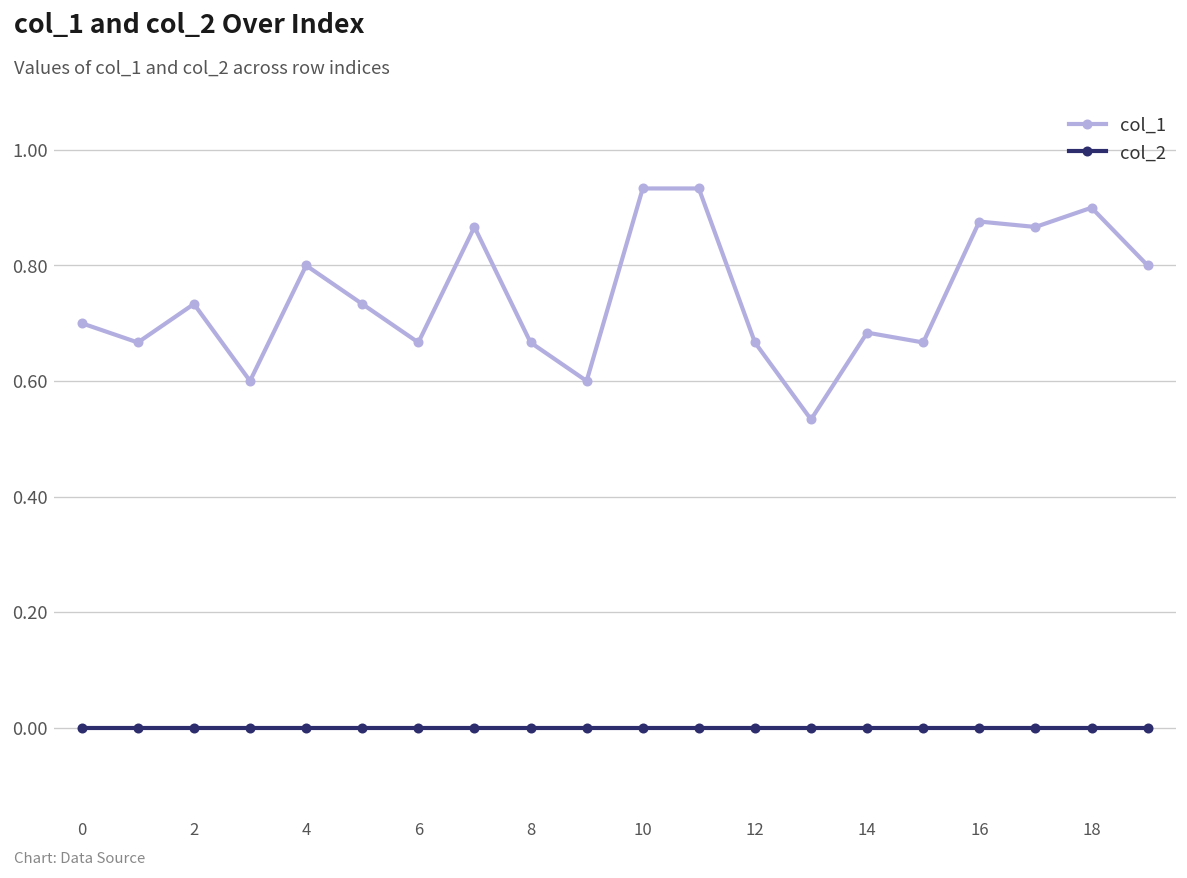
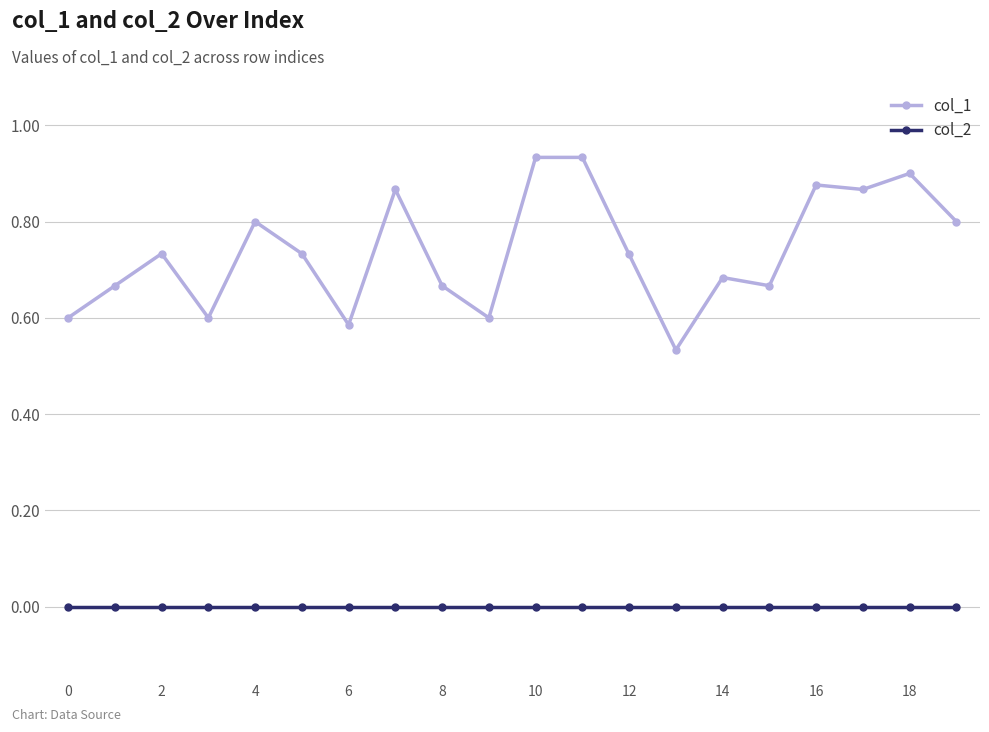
col_1, 0: 0.7 -> 0.6
col_1, 6: 0.67 -> 0.59
col_1, 12: 0.67 -> 0.73
